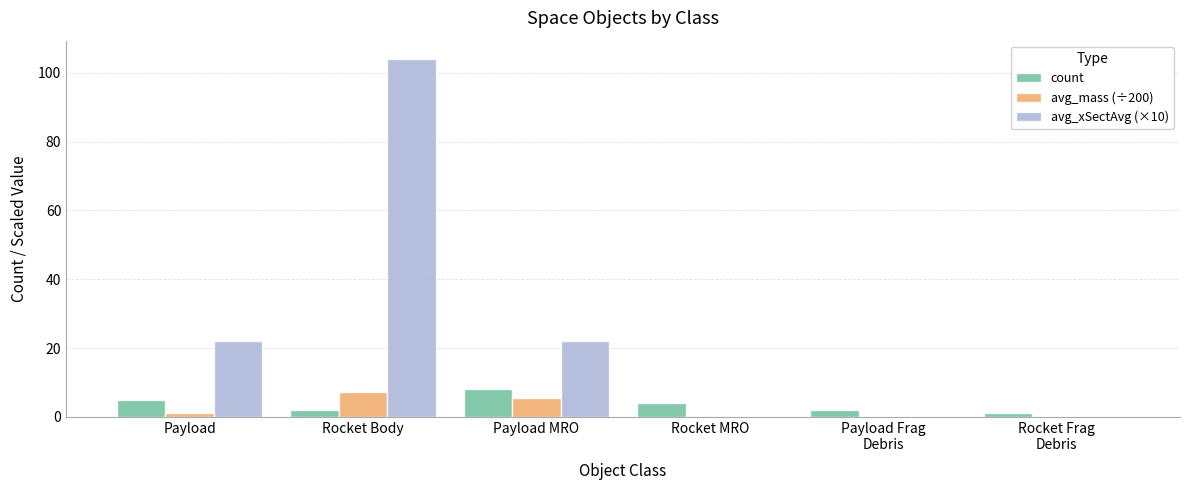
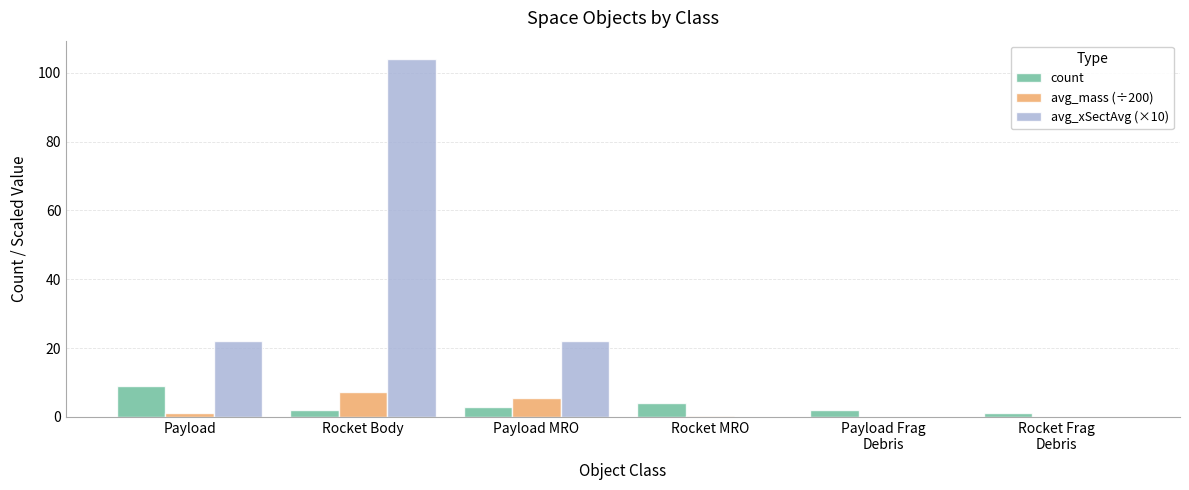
count, Payload: 5 -> 9
count, Payload MRO: 8 -> 3
